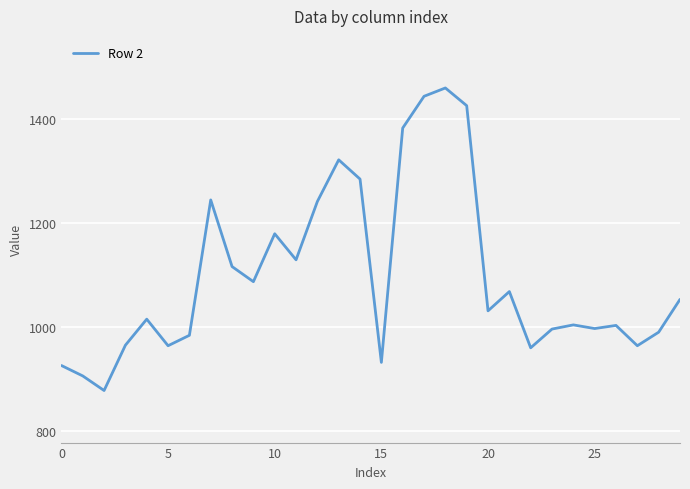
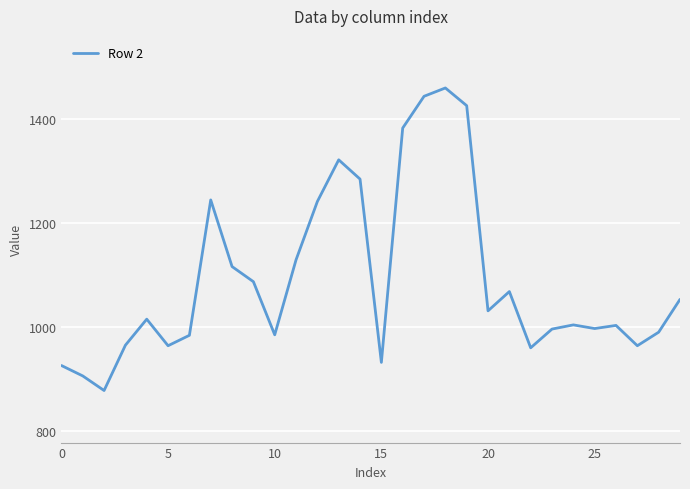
10: 1180 -> 990
